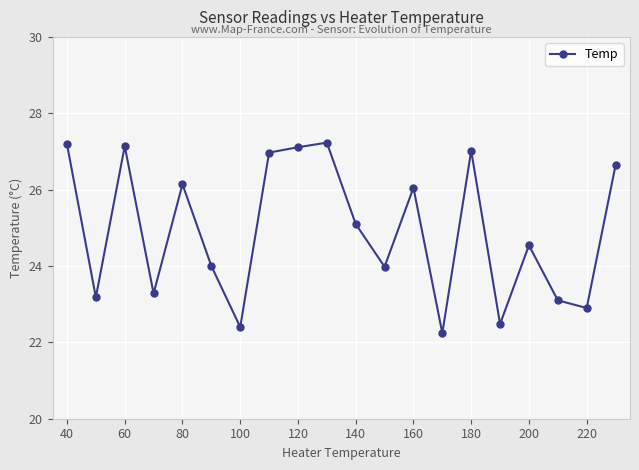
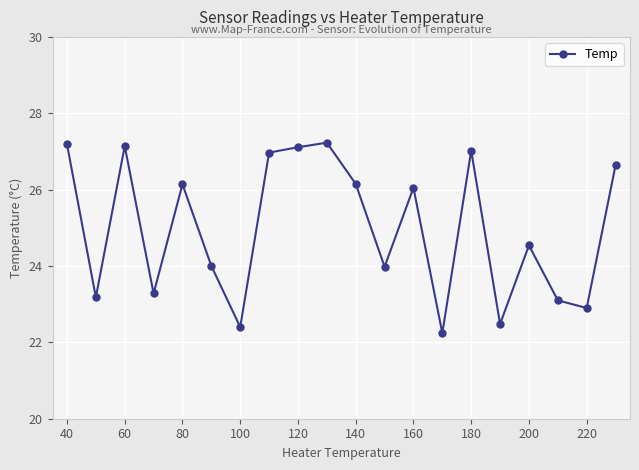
140: 25.1 -> 26.2
